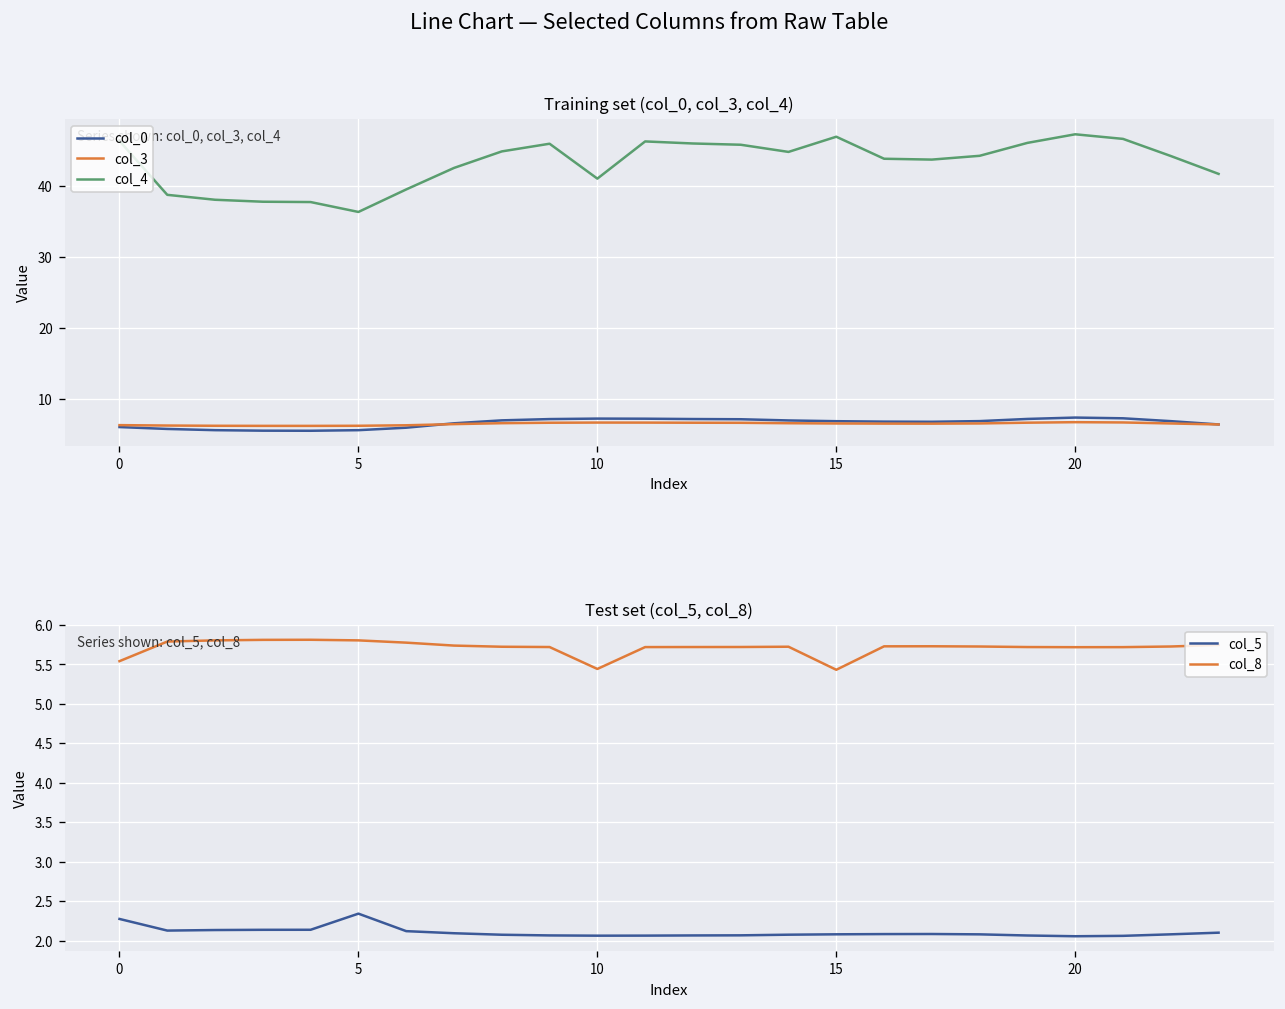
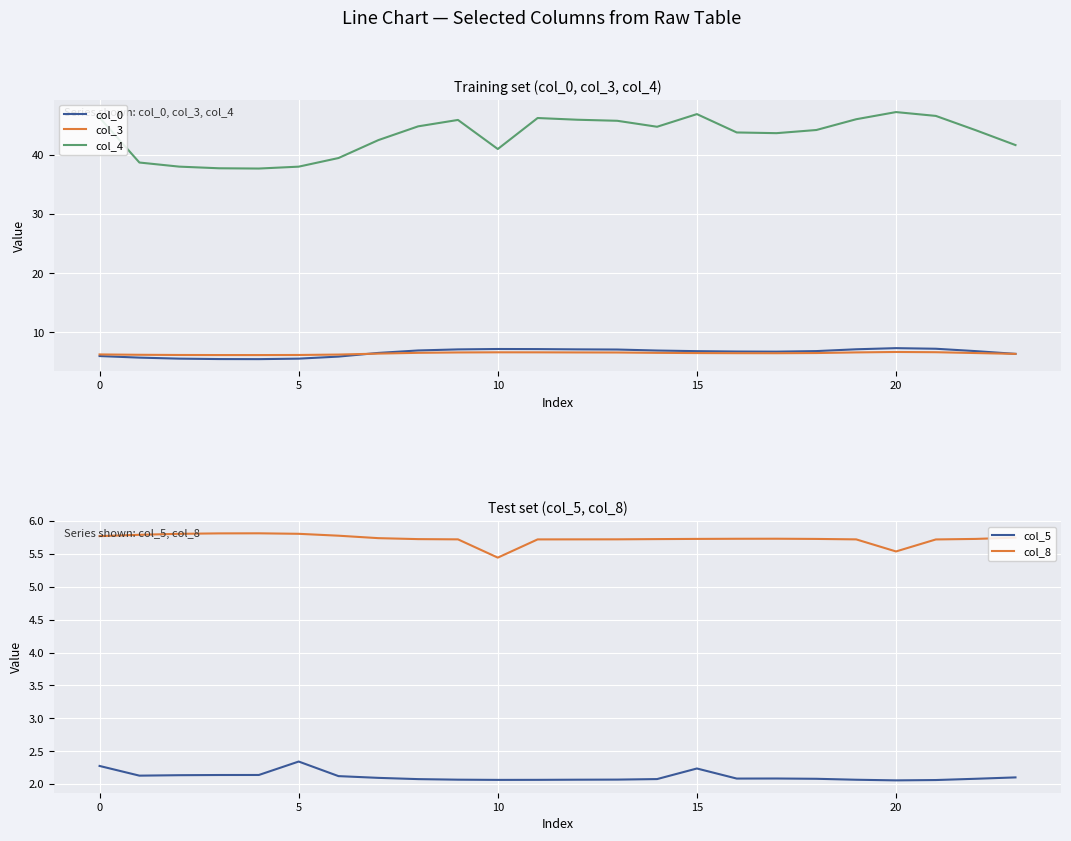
Training set (col_0, col_3, col_4), col_4, 5: 36 -> 38
Test set (col_5, col_8), col_8, 0: 5.5 -> 5.8
Test set (col_5, col_8), col_5, 15: 2.1 -> 2.2
Test set (col_5, col_8), col_8, 15: 5.4 -> 5.7
Test set (col_5, col_8), col_8, 20: 5.7 -> 5.5
